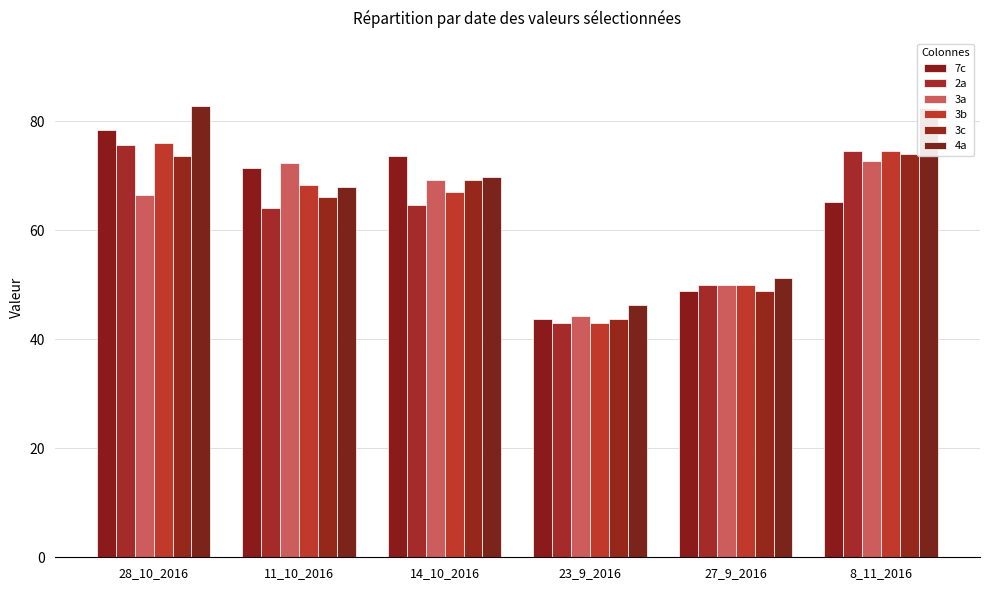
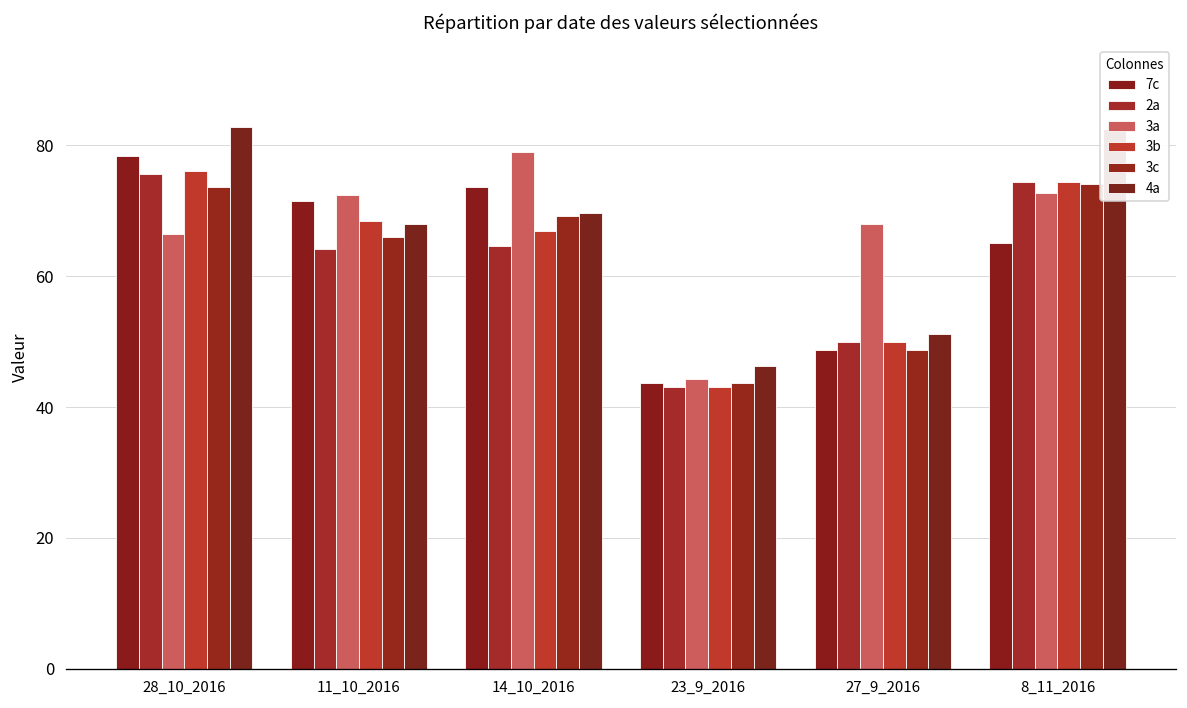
3a, 14_10_2016: 69 -> 79
3a, 27_9_2016: 50 -> 68
